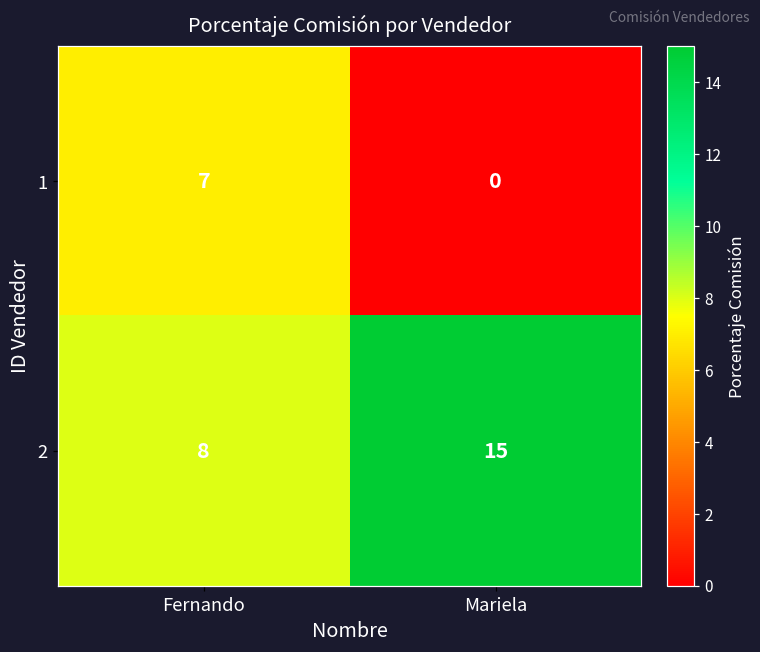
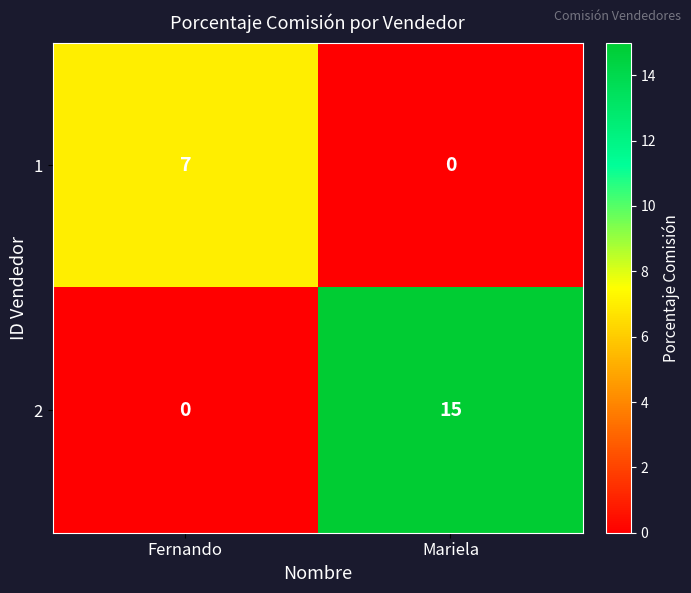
2, Fernando: 8 -> 0
